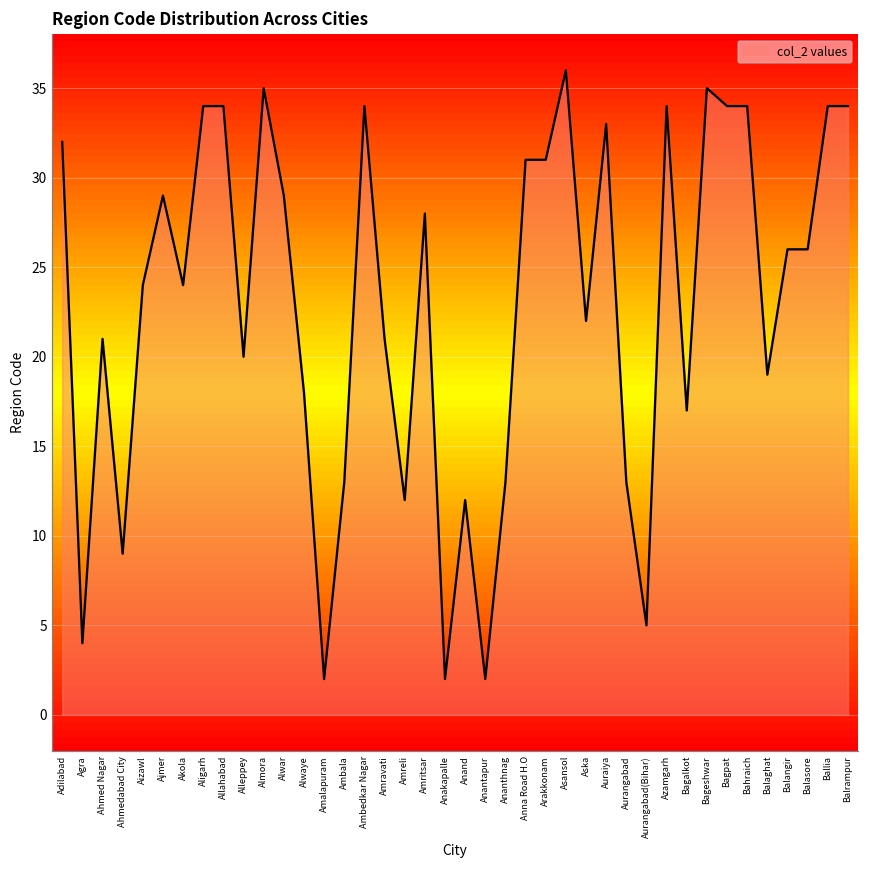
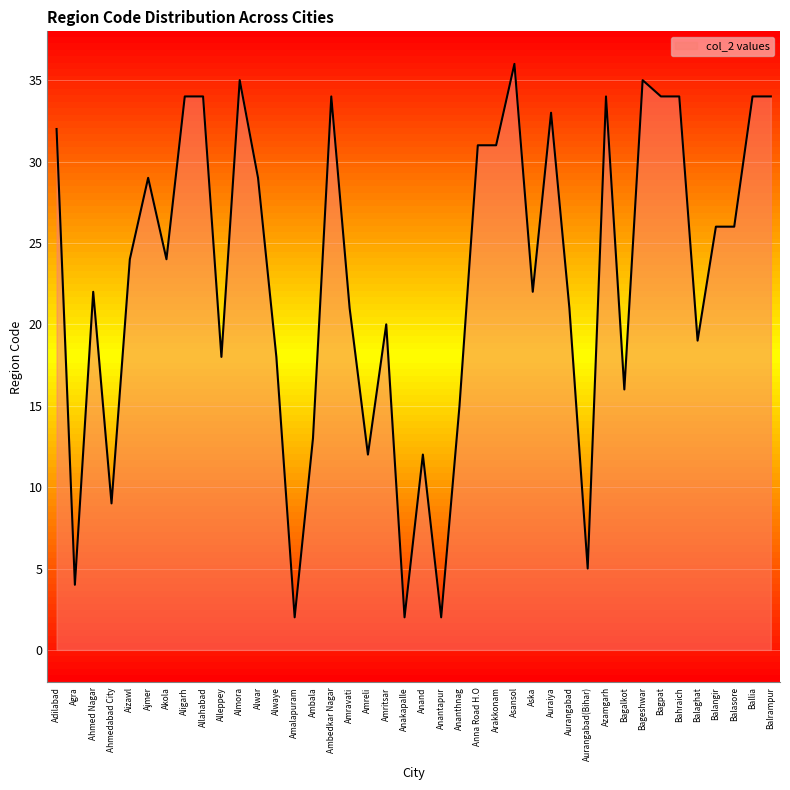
Ahmed Nagar: 21 -> 22
Alleppey: 20 -> 18
Amritsar: 28 -> 20
Ananthnag: 13 -> 15
Aurangabad: 13 -> 21
Bagalkot: 17 -> 16
